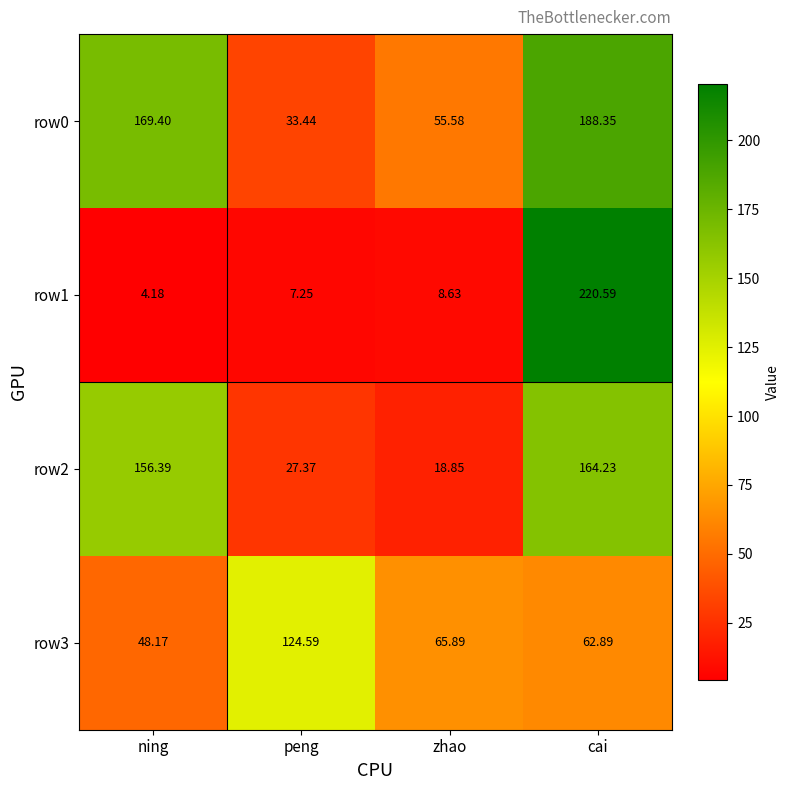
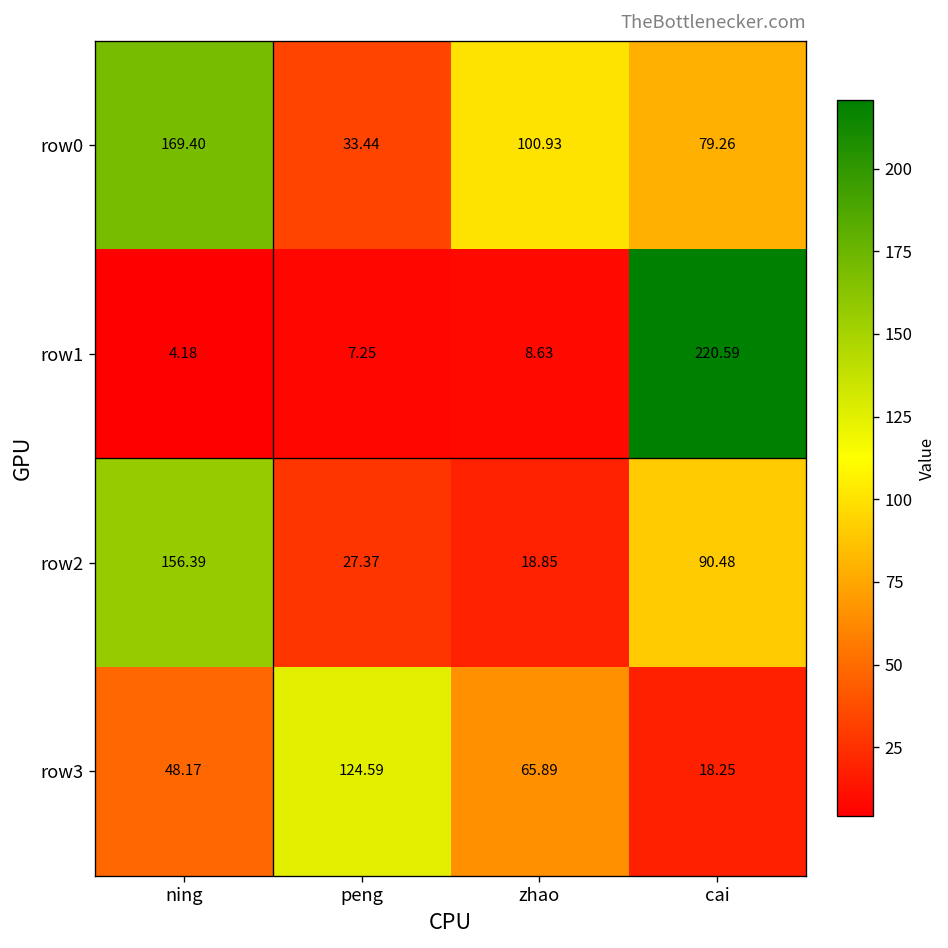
row0, zhao: 55.58 -> 100.93
row0, cai: 188.35 -> 79.26
row2, cai: 164.23 -> 90.48
row3, cai: 62.89 -> 18.25
